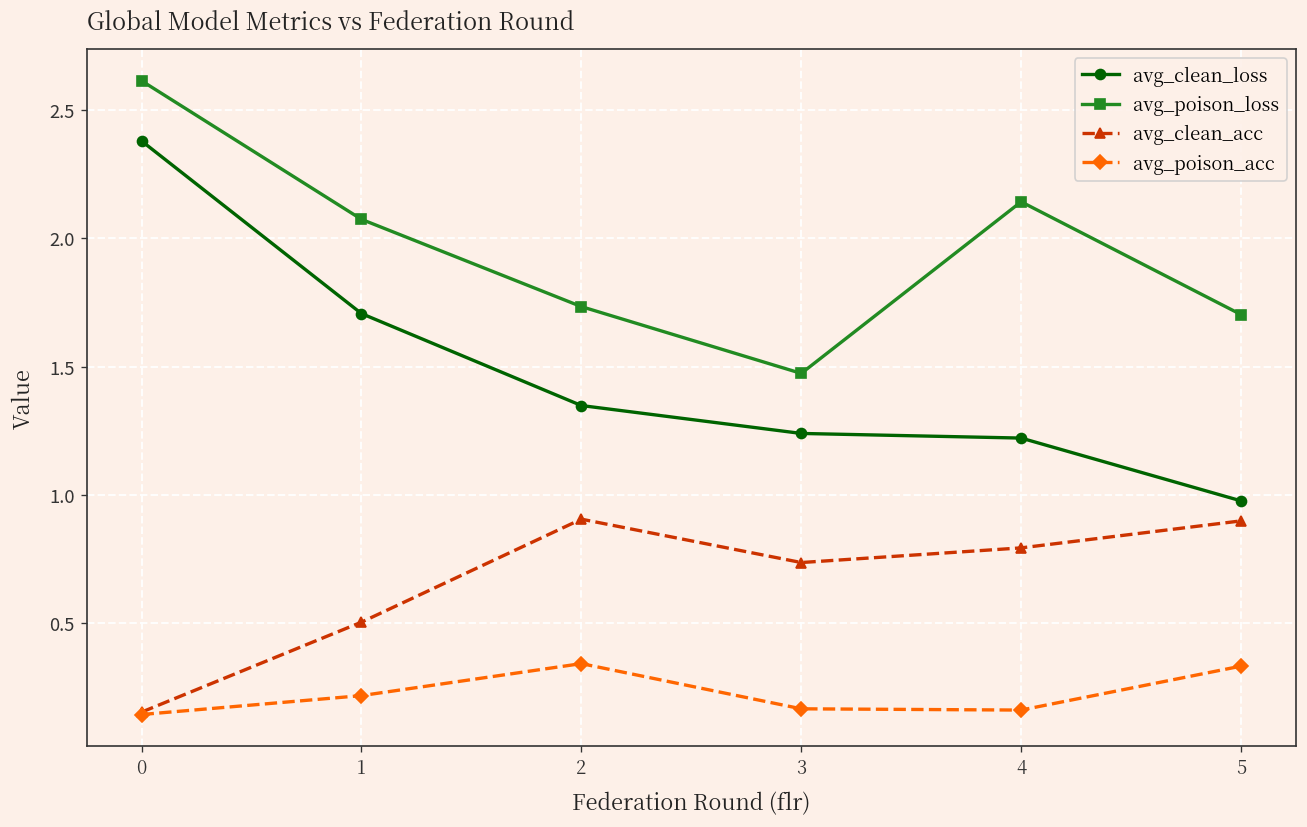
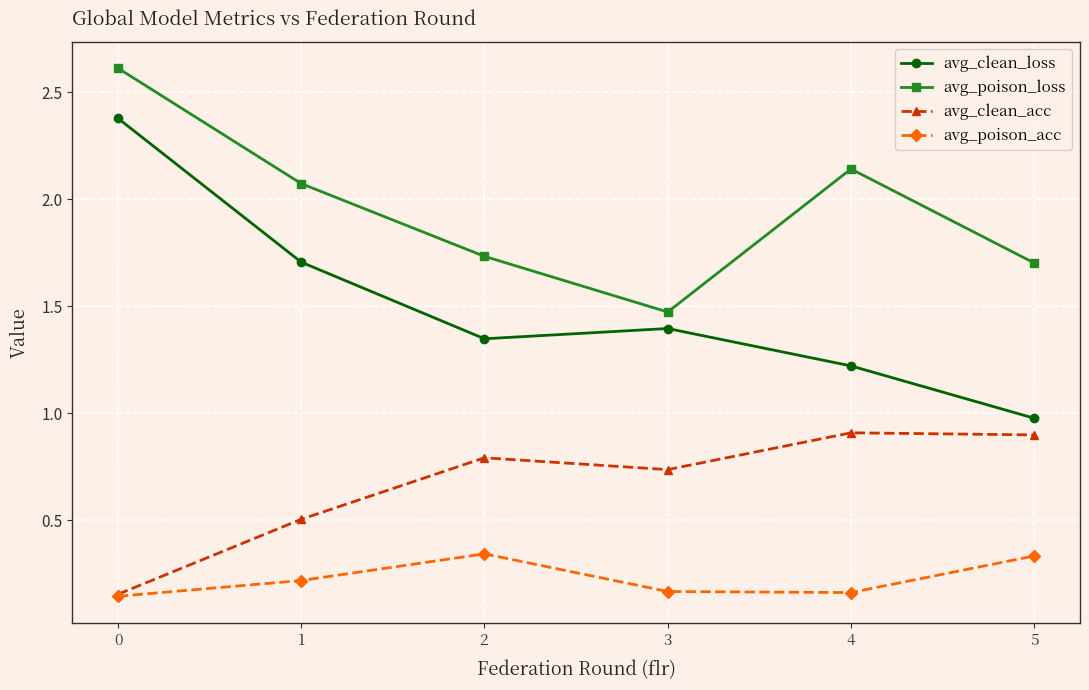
avg_clean_acc, 2: 0.91 -> 0.79
avg_clean_loss, 3: 1.24 -> 1.40
avg_clean_acc, 4: 0.79 -> 0.91
